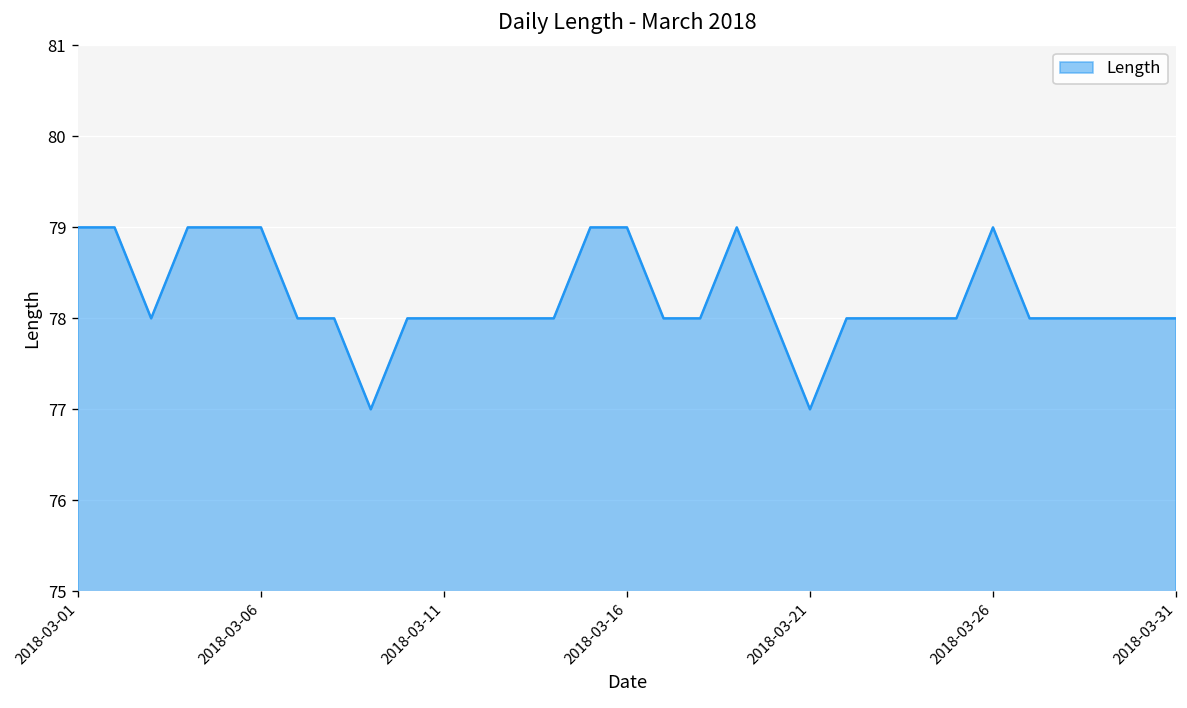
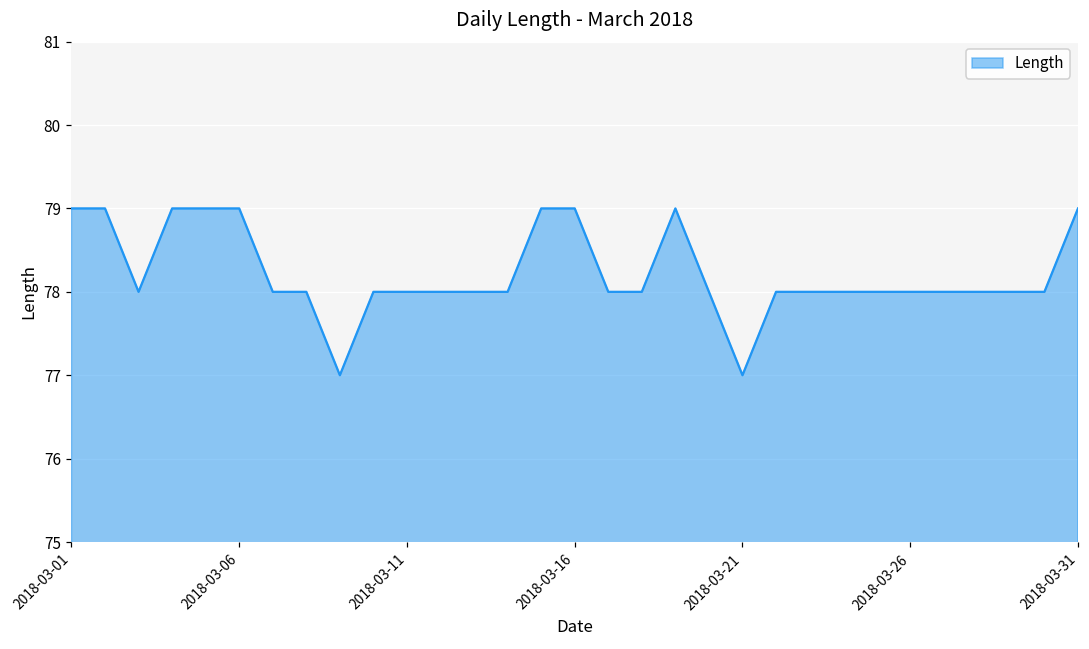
2018-03-26: 79 -> 78
2018-03-31: 78 -> 79
